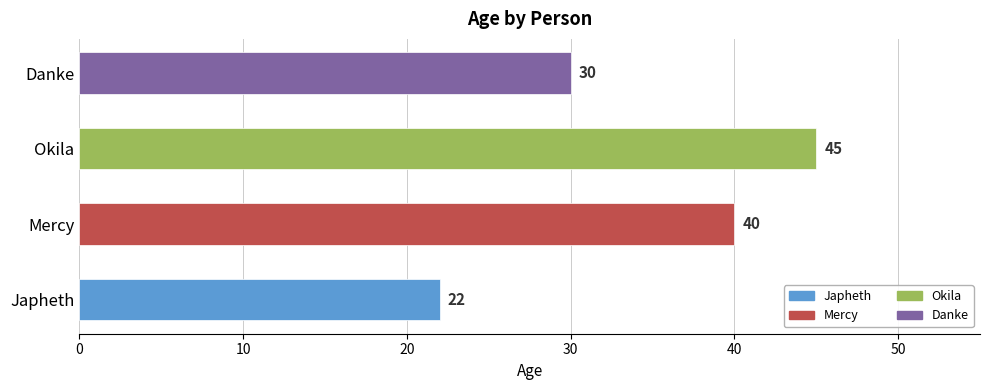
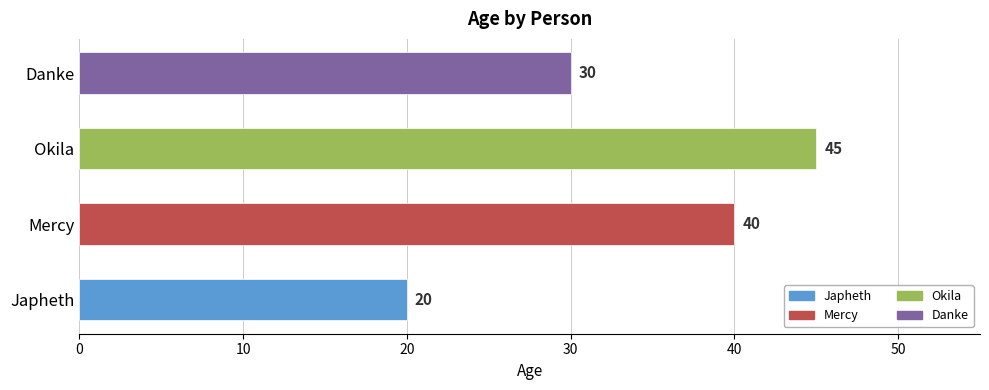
Japheth: 22 -> 20
